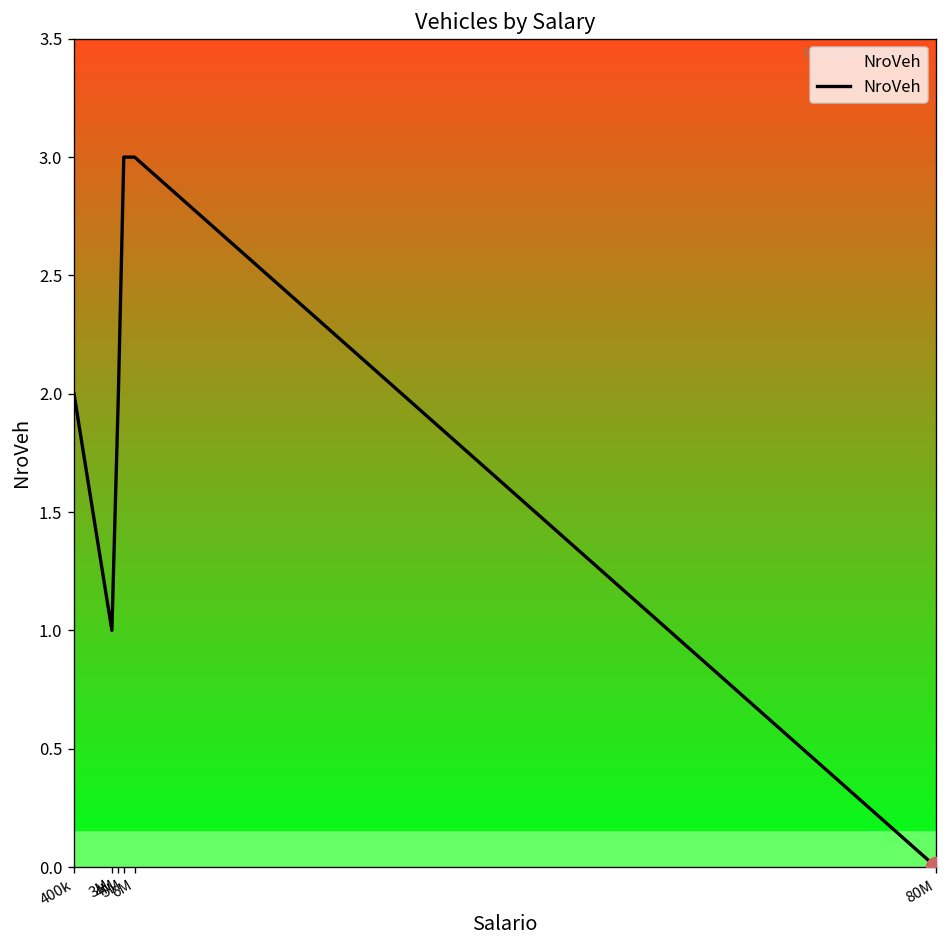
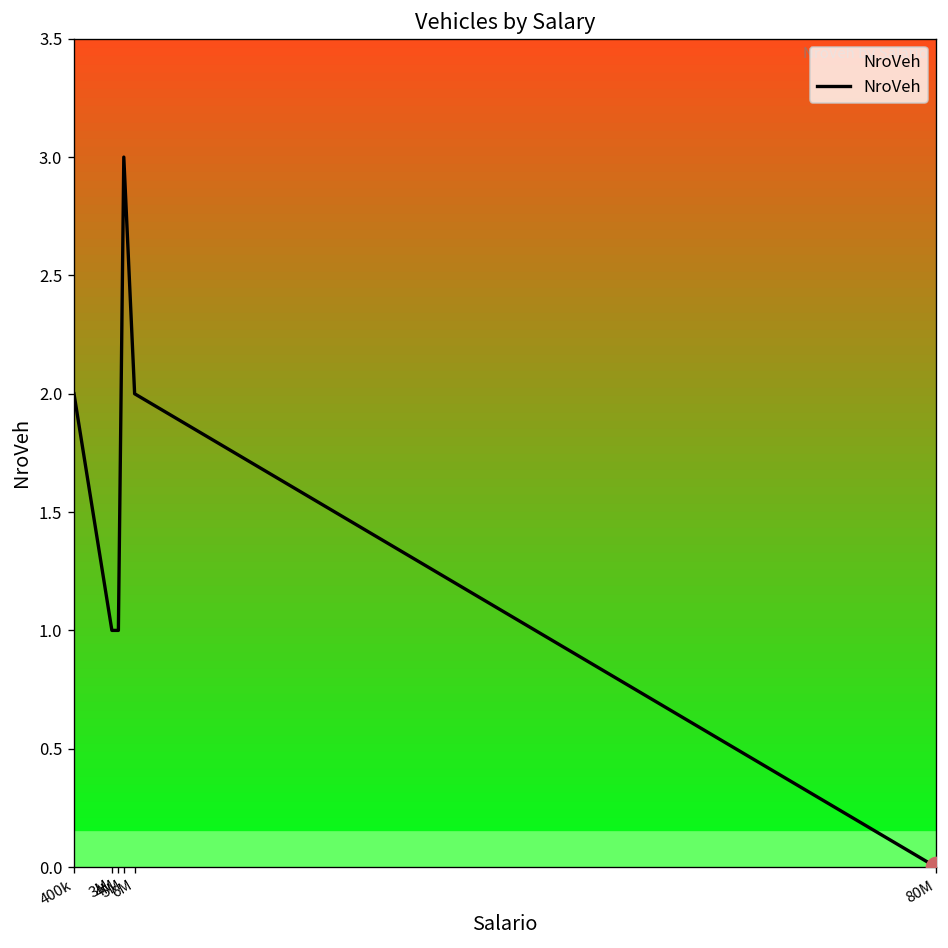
NroVeh, 4M: 2 -> 1
NroVeh, 6M: 3 -> 2
